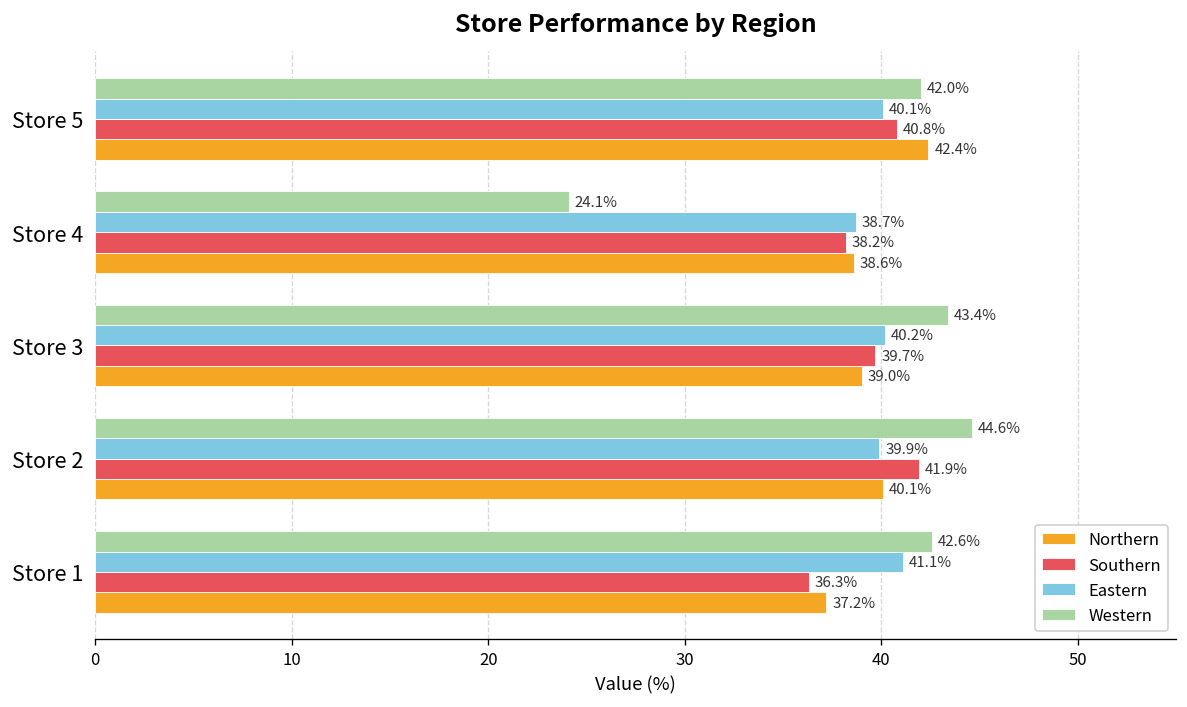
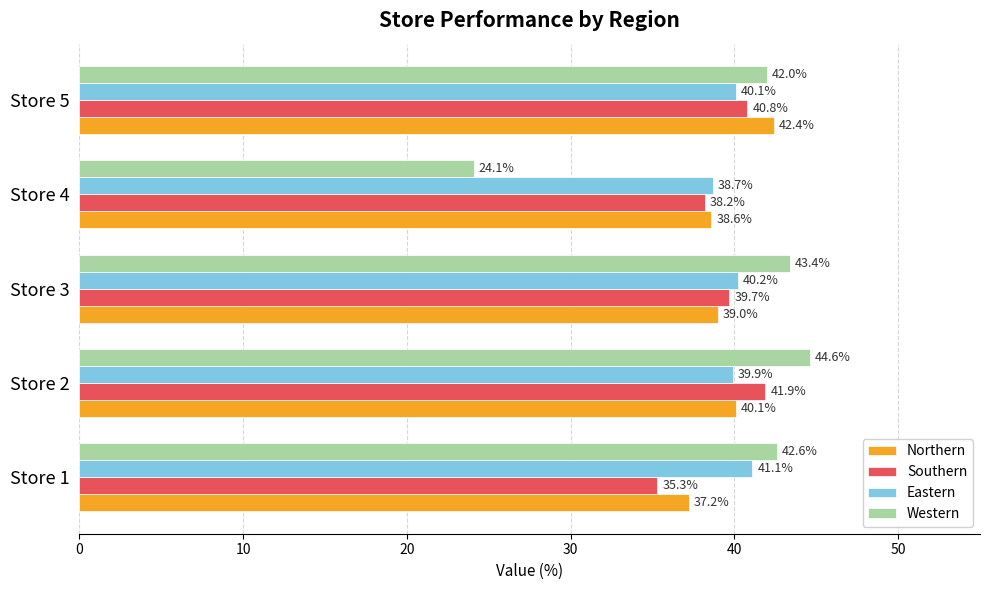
Southern, Store 1: 36.3% -> 35.3%
